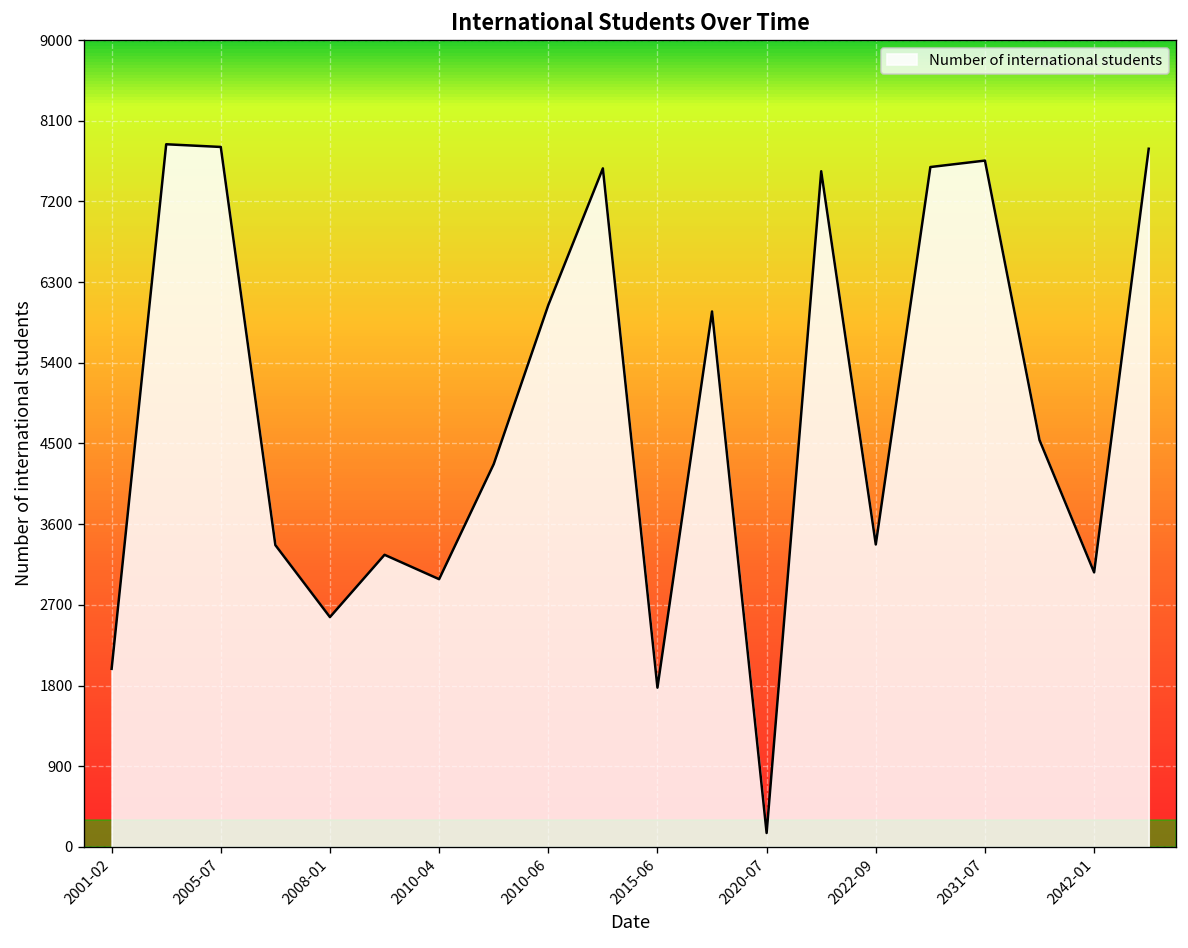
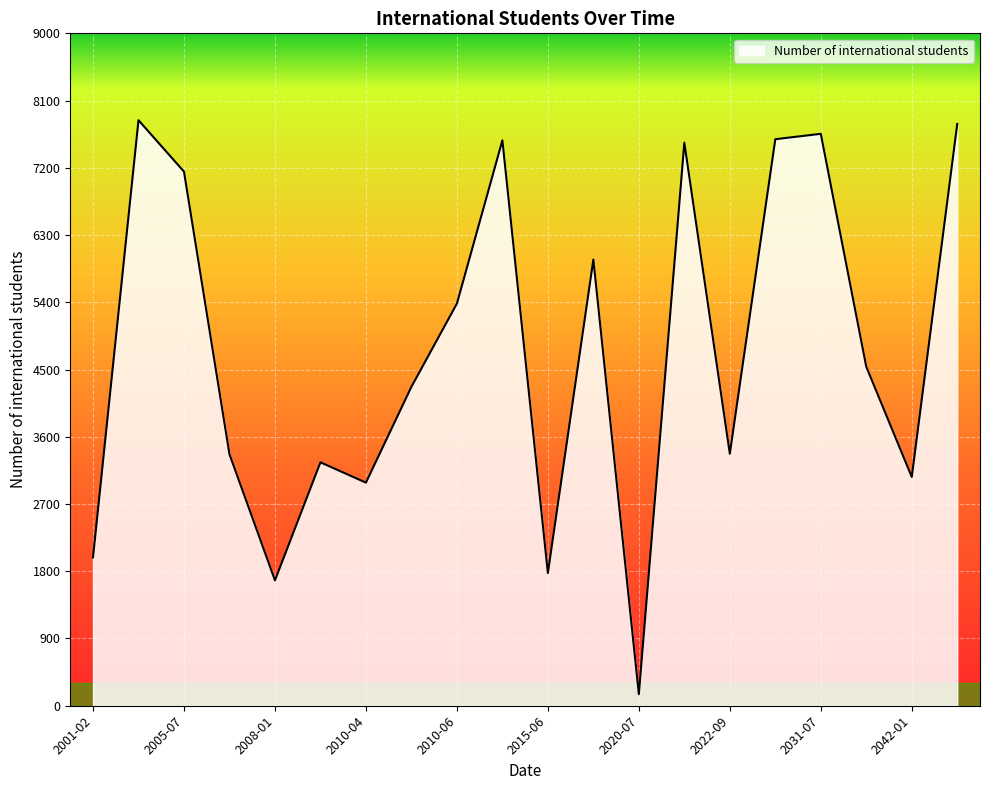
2005-07: 7800 -> 7100
2008-01: 2600 -> 1700
2010-06: 6000 -> 5400
